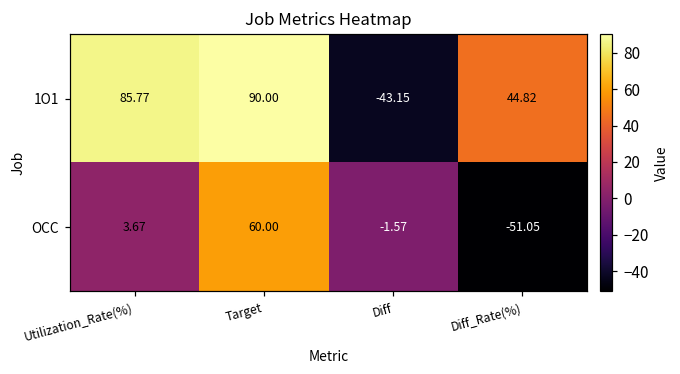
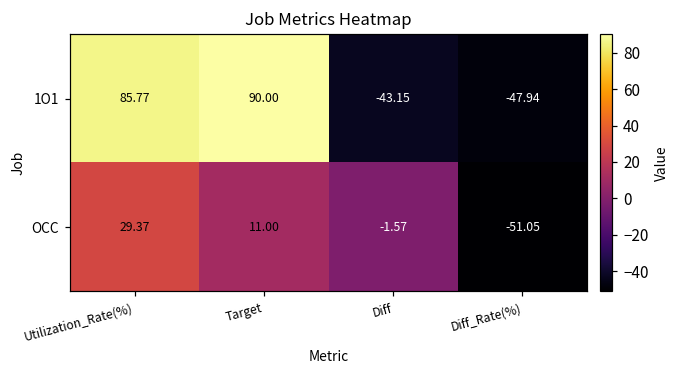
1O1, Diff_Rate(%): 44.82 -> -47.94
OCC, Utilization_Rate(%): 3.67 -> 29.37
OCC, Target: 60.00 -> 11.00
